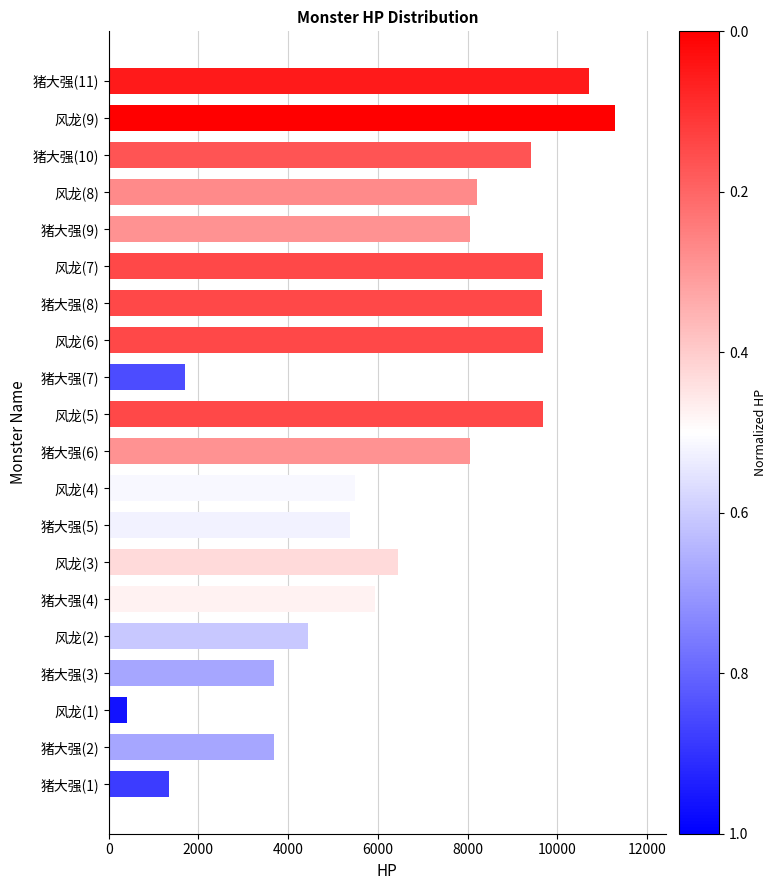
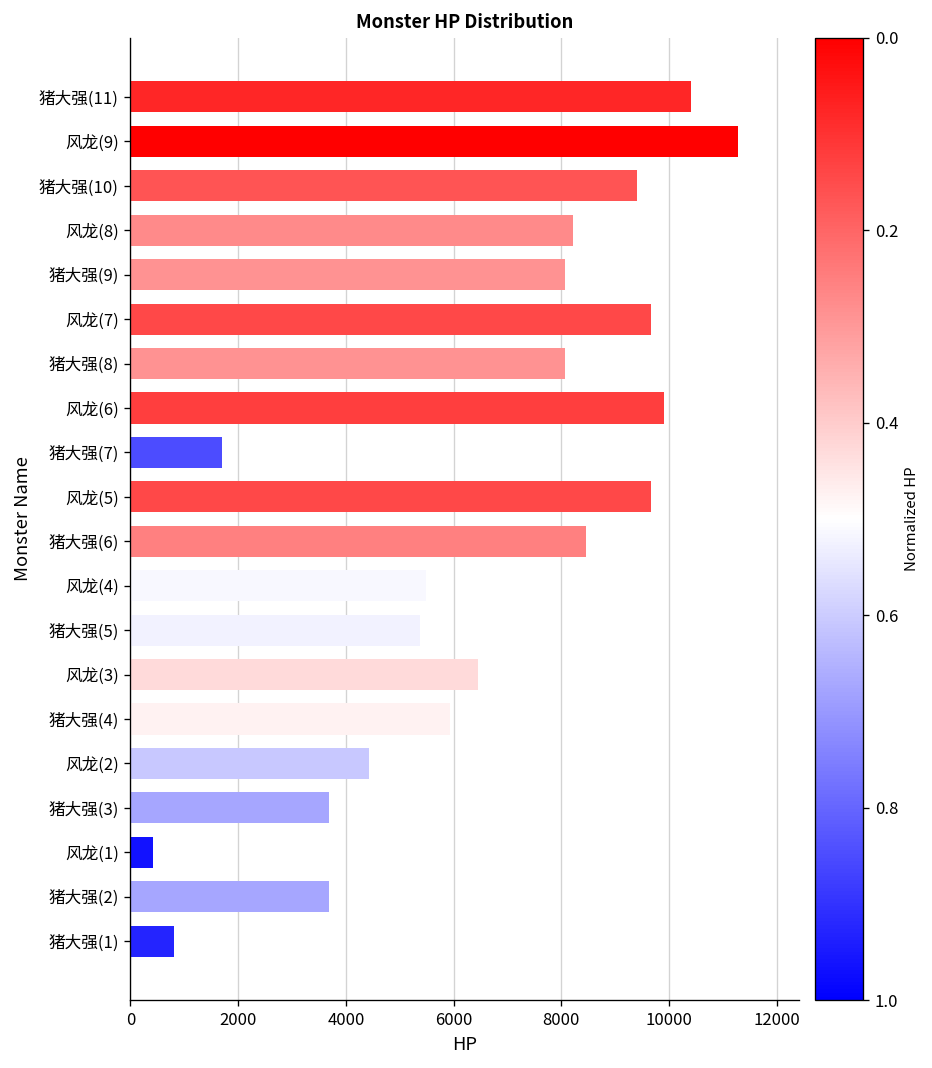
猪大强(11): 10700 -> 10400
猪大强(8): 9700 -> 8100
风龙(6): 9700 -> 9900
猪大强(6): 8100 -> 8500
猪大强(1): 1300 -> 800
